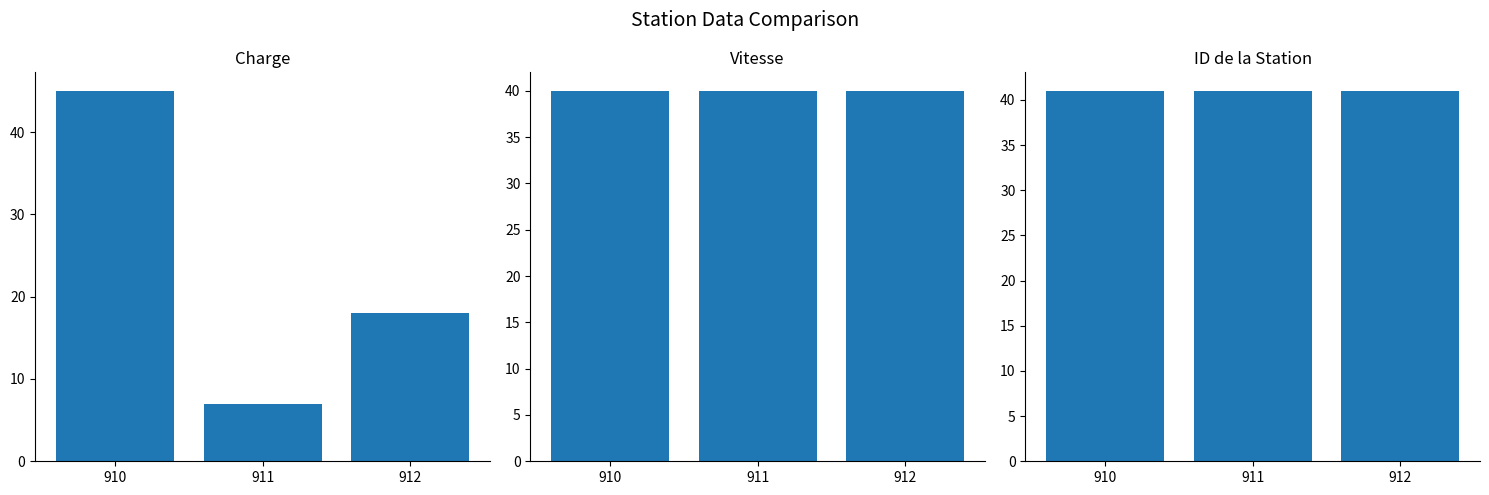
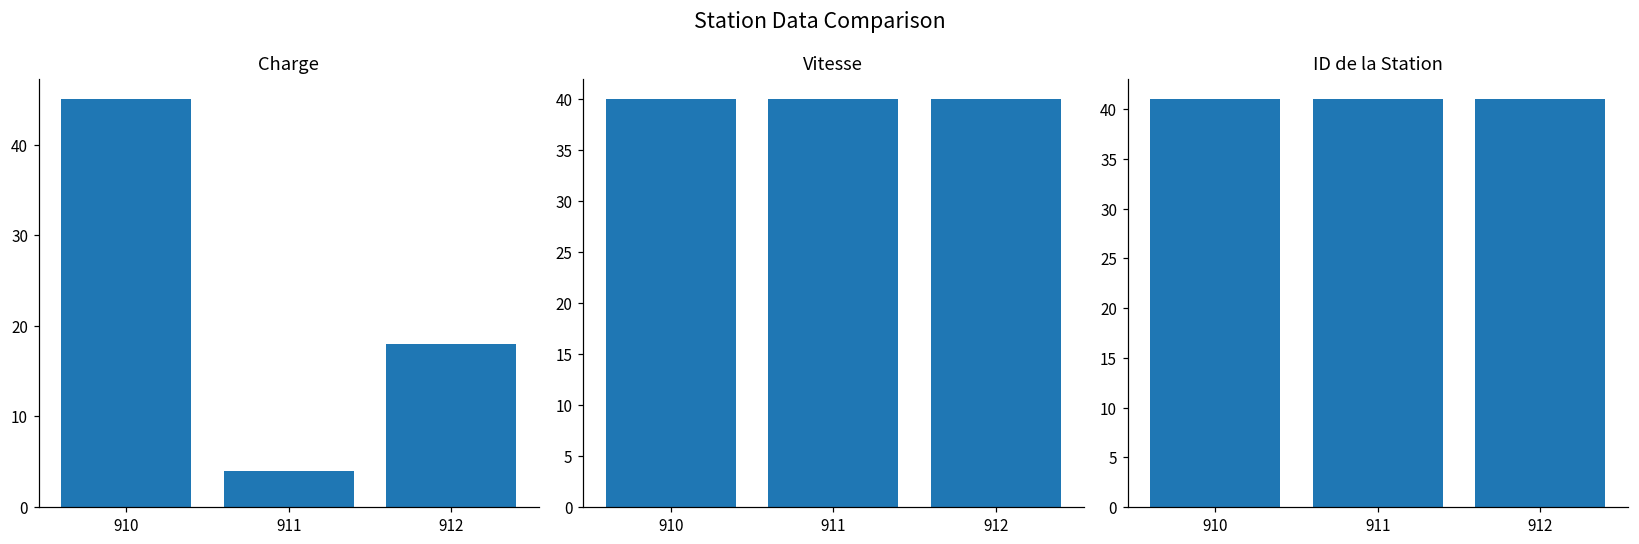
Charge, 911: 7 -> 4
